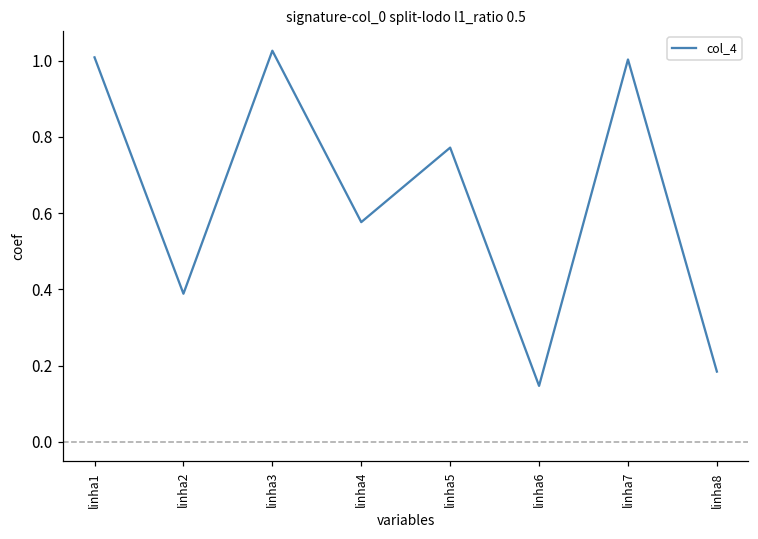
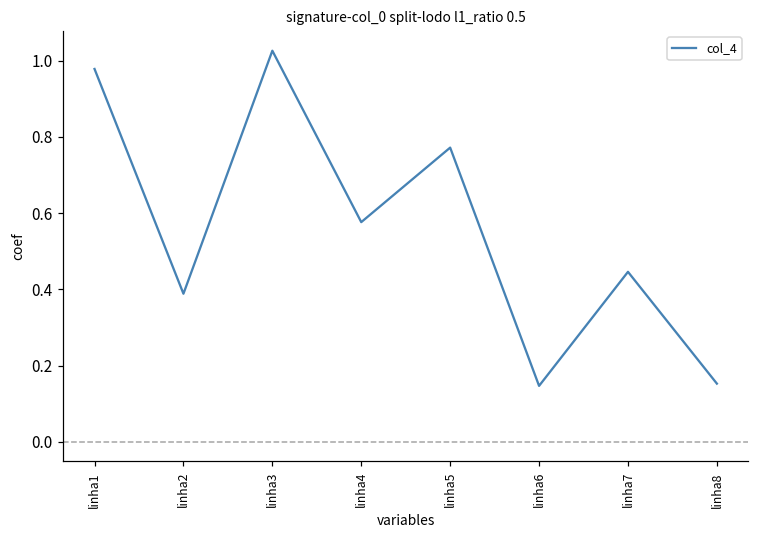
linha1: 1.01 -> 0.98
linha7: 1.00 -> 0.45
linha8: 0.18 -> 0.15
